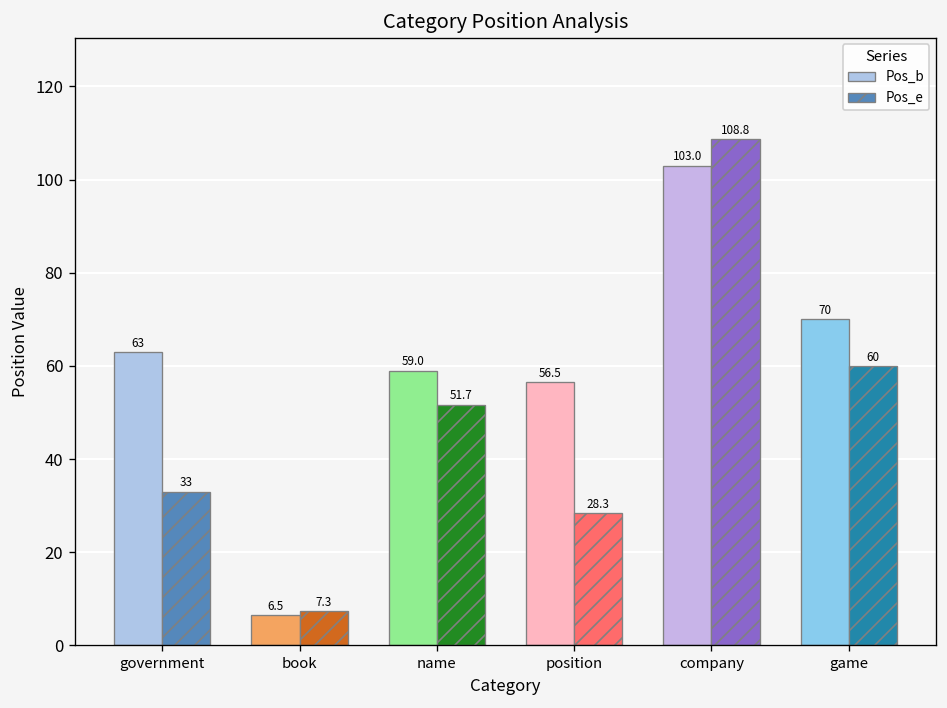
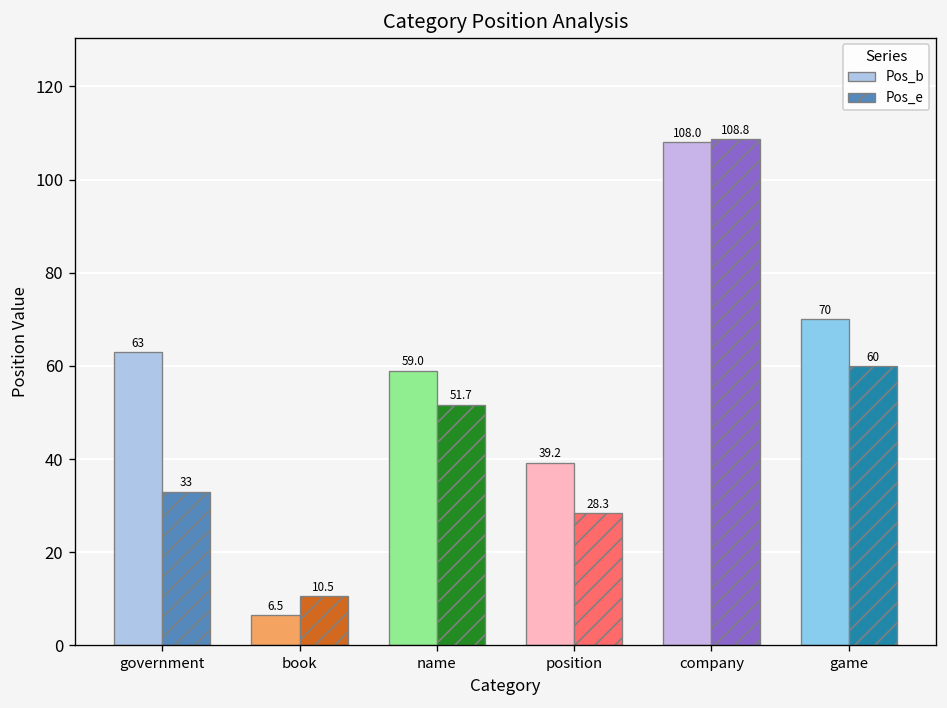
Pos_e, book: 7.3 -> 10.5
Pos_b, position: 56.5 -> 39.2
Pos_b, company: 103.0 -> 108.0
